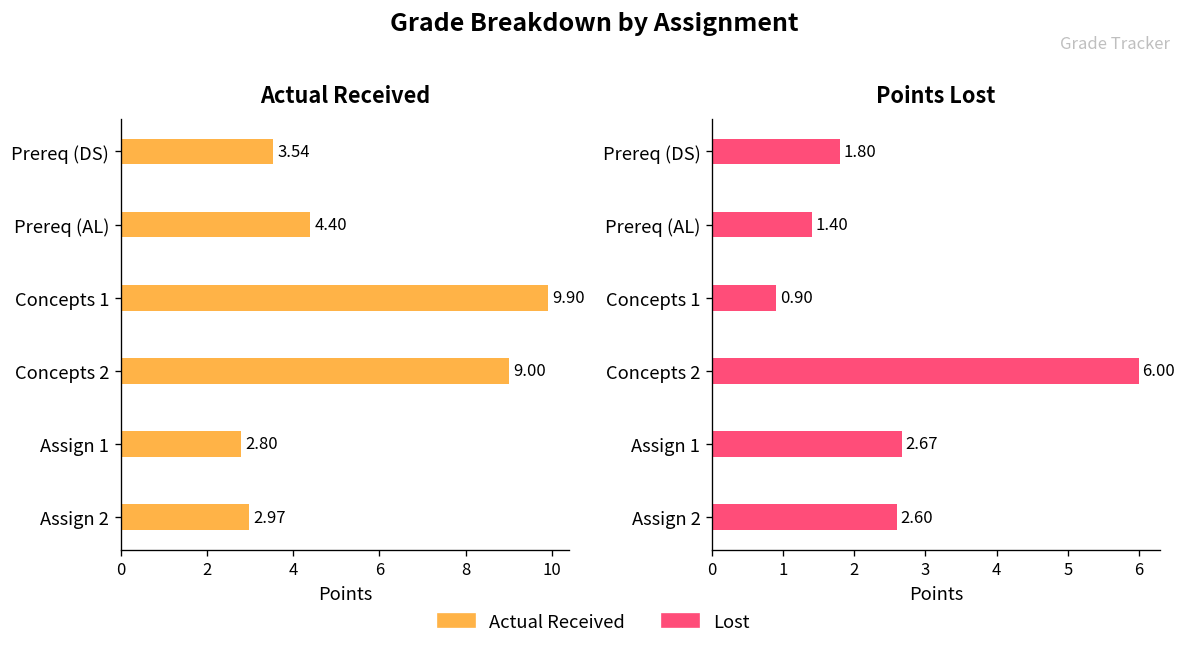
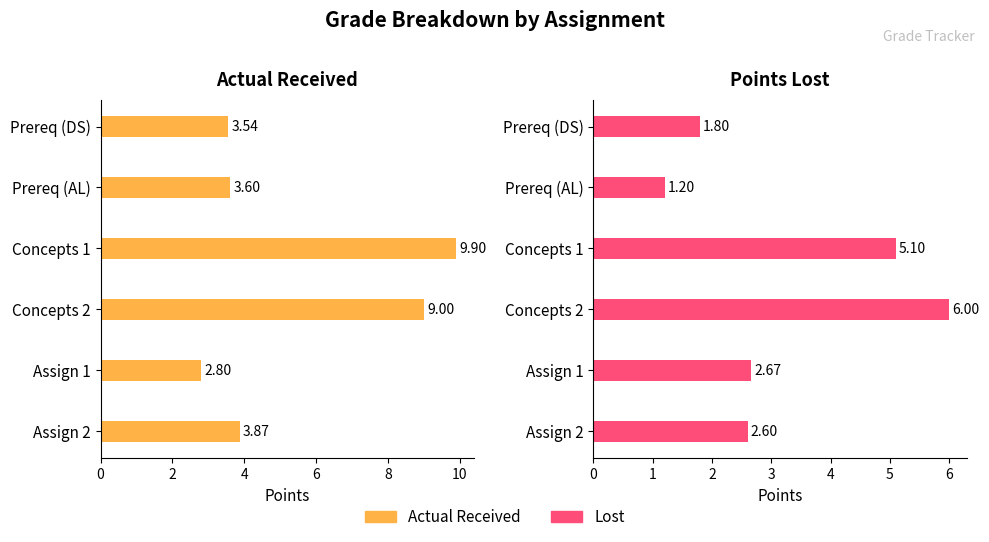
Actual Received, Prereq (AL): 4.40 -> 3.60
Actual Received, Assign 2: 2.97 -> 3.87
Points Lost, Prereq (AL): 1.40 -> 1.20
Points Lost, Concepts 1: 0.90 -> 5.10
